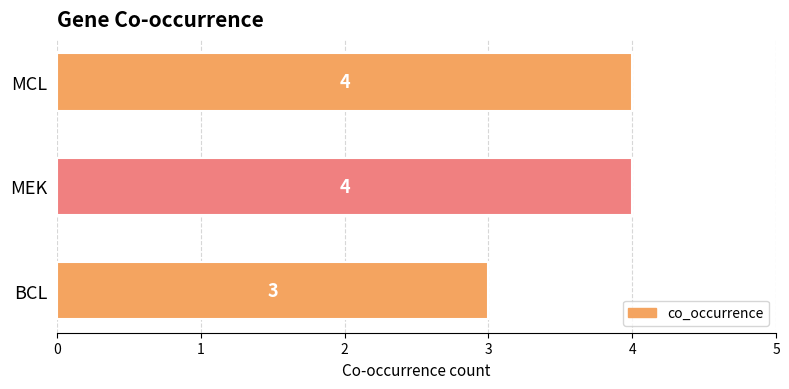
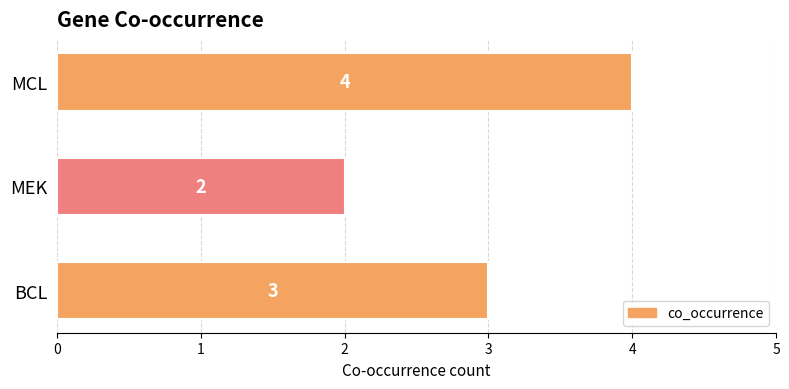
MEK: 4 -> 2
